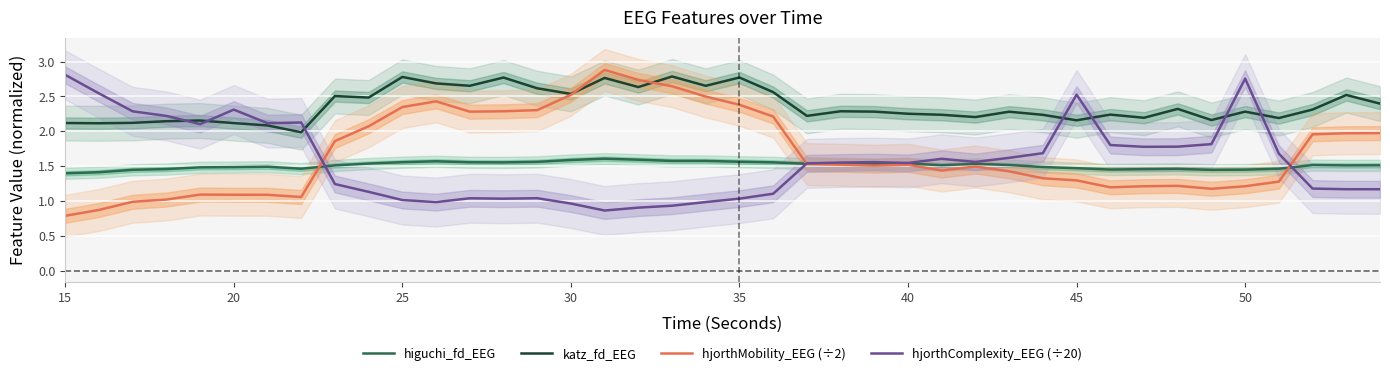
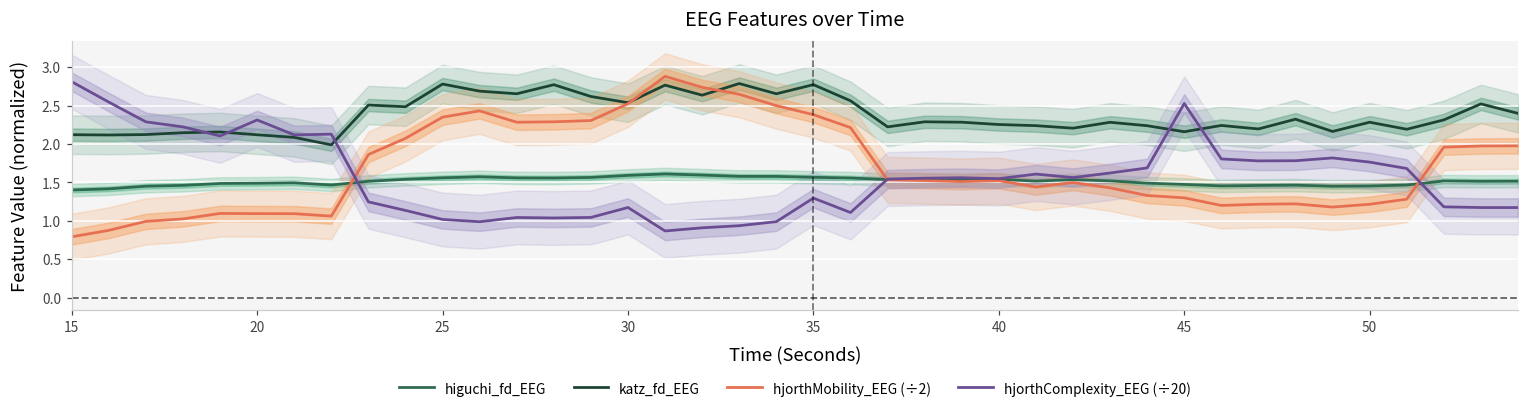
hjorthComplexity_EEG (÷20), 30: 1.0 -> 1.2
hjorthComplexity_EEG (÷20), 35: 1.0 -> 1.3
hjorthComplexity_EEG (÷20), 50: 2.8 -> 1.8
